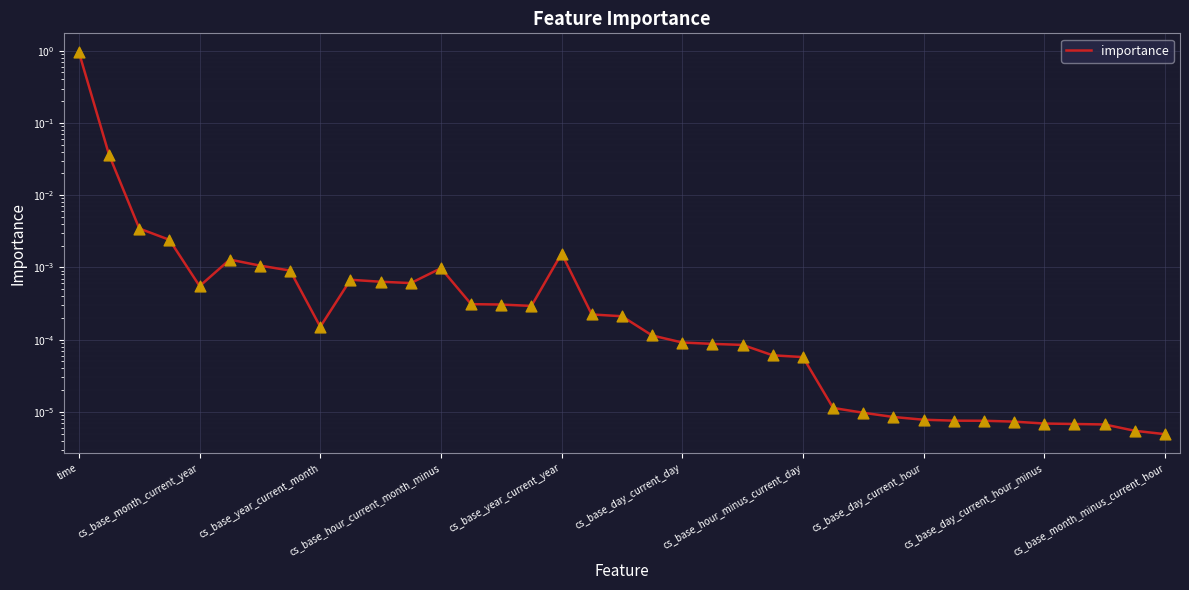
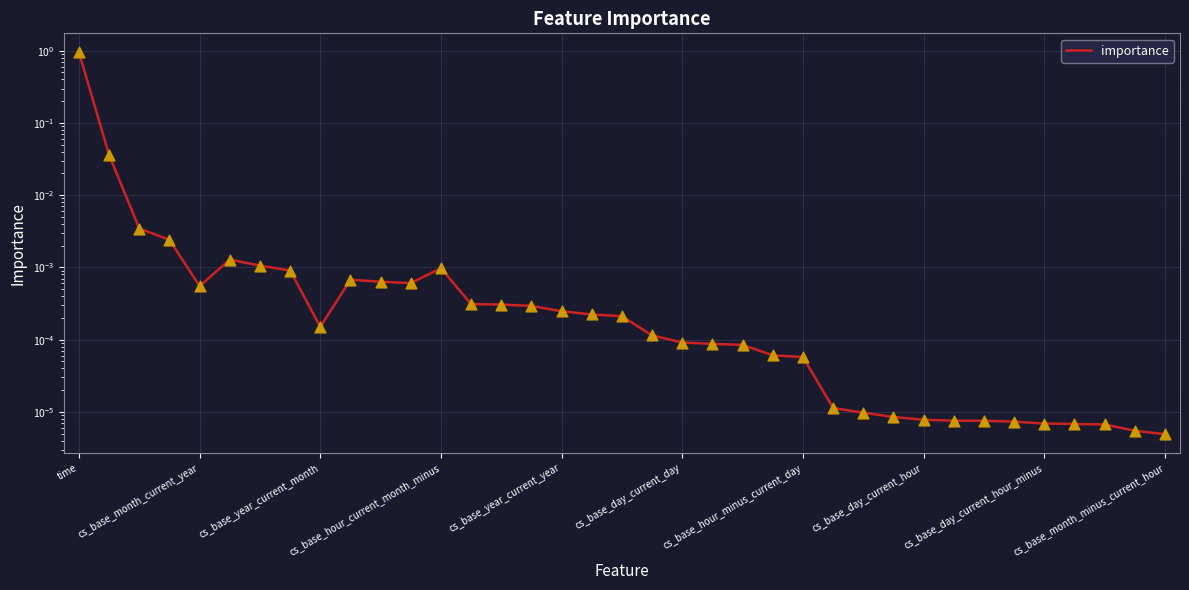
cs_base_year_current_year: 0.0016 -> 0.00025
